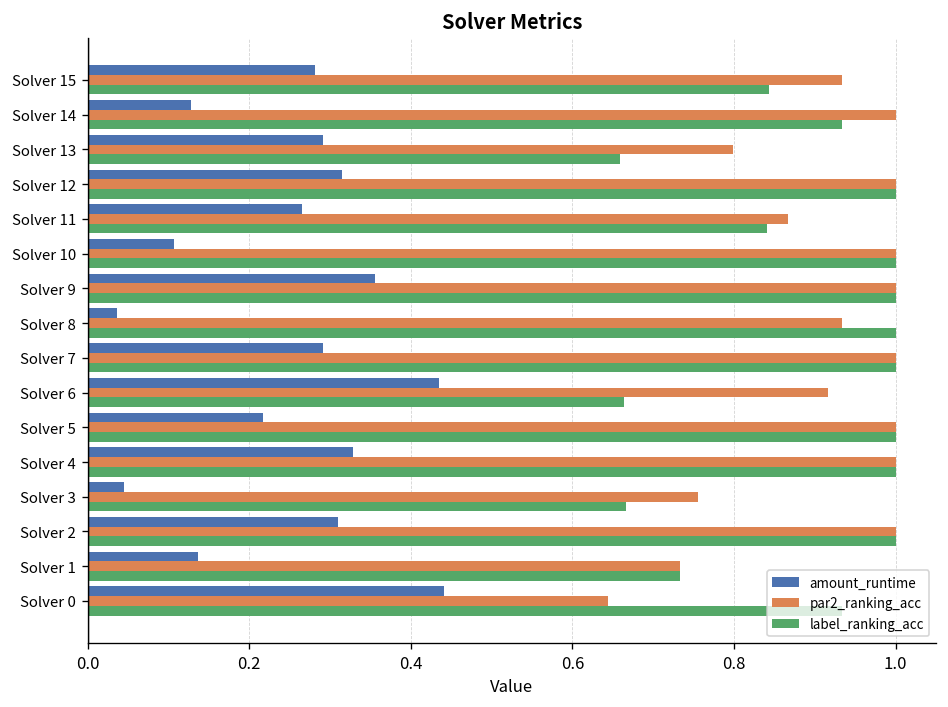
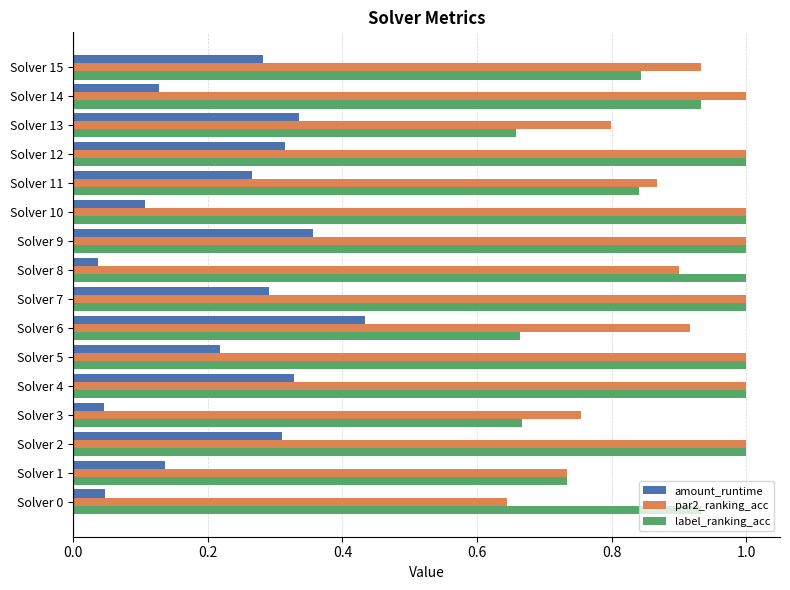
amount_runtime, Solver 13: 0.29 -> 0.34
par2_ranking_acc, Solver 8: 0.93 -> 0.90
amount_runtime, Solver 0: 0.44 -> 0.05
